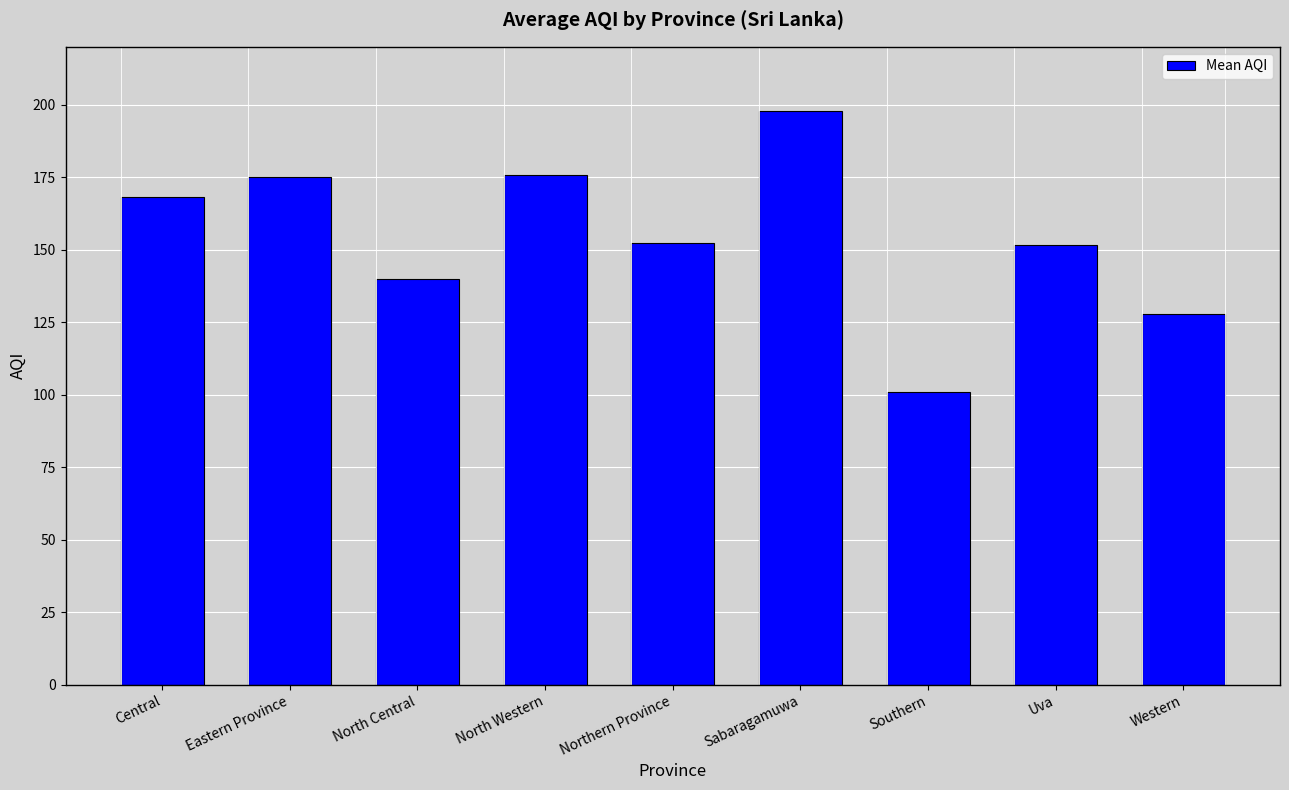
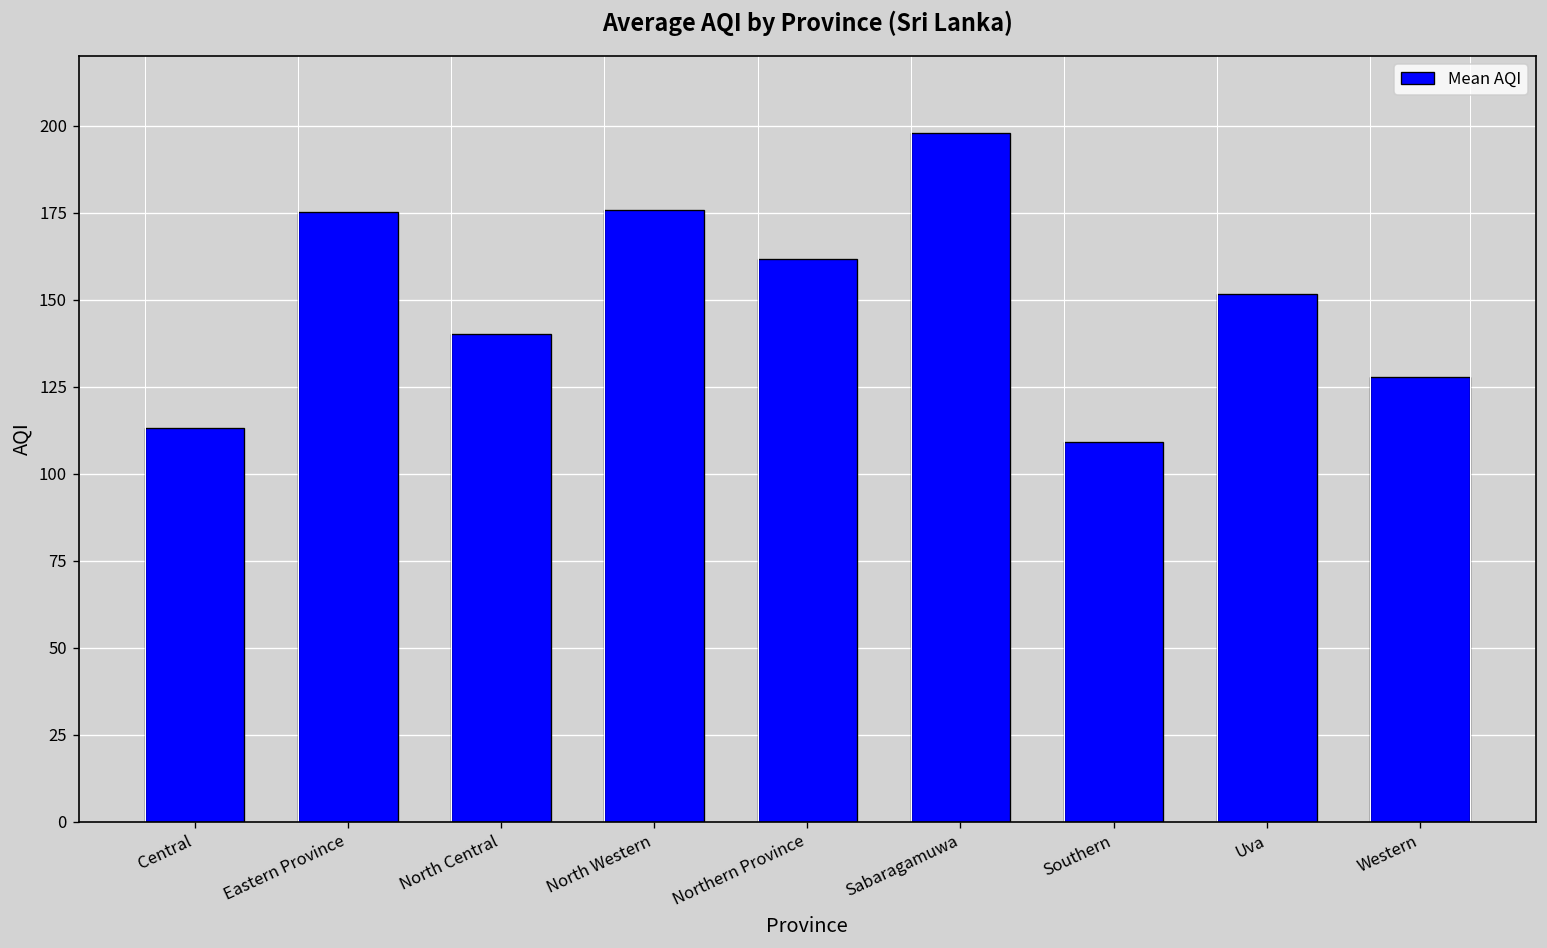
Central: 168 -> 113
Northern Province: 152 -> 162
Southern: 101 -> 109
